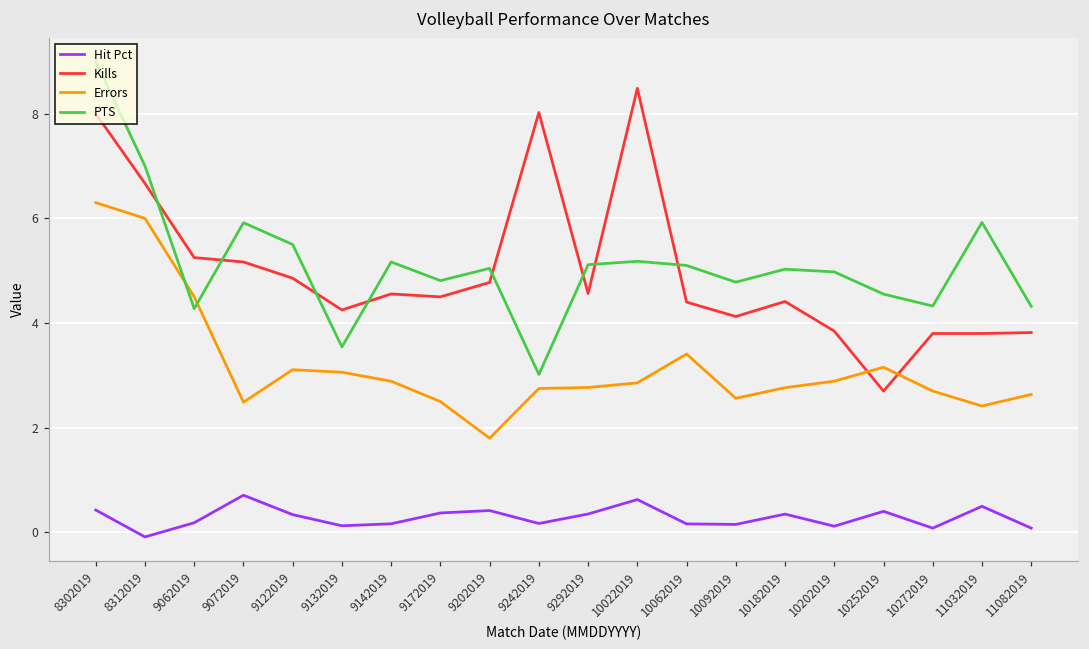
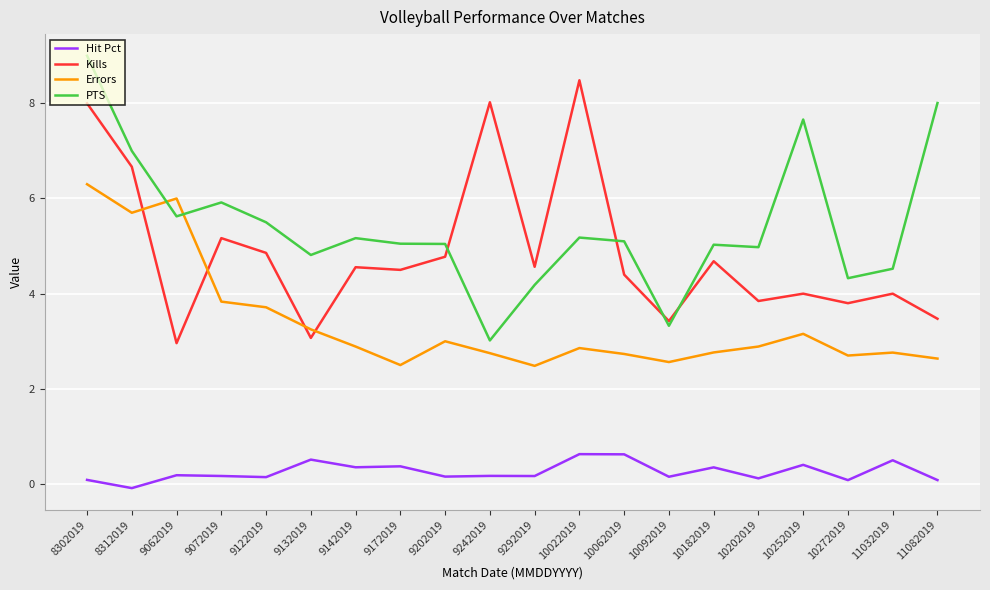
Hit Pct, 8302019: 0.4 -> 0.1
Errors, 8312019: 6.0 -> 5.7
Kills, 9062019: 5.3 -> 3.0
Errors, 9062019: 4.5 -> 6.0
PTS, 9062019: 4.3 -> 5.6
Hit Pct, 9072019: 0.7 -> 0.2
Errors, 9072019: 2.5 -> 3.8
Hit Pct, 9122019: 0.3 -> 0.1
Errors, 9122019: 3.1 -> 3.7
Hit Pct, 9132019: 0.1 -> 0.5
Kills, 9132019: 4.3 -> 3.1
Errors, 9132019: 3.1 -> 3.3
PTS, 9132019: 3.5 -> 4.8
Hit Pct, 9142019: 0.2 -> 0.4
PTS, 9172019: 4.8 -> 5.1
Hit Pct, 9202019: 0.4 -> 0.2
Errors, 9202019: 1.8 -> 3.0
Hit Pct, 9292019: 0.4 -> 0.2
Errors, 9292019: 2.8 -> 2.5
PTS, 9292019: 5.1 -> 4.2
Hit Pct, 10062019: 0.2 -> 0.6
Errors, 10062019: 3.4 -> 2.7
Kills, 10092019: 4.1 -> 3.4
PTS, 10092019: 4.8 -> 3.3
Kills, 10182019: 4.4 -> 4.7
Kills, 10252019: 2.7 -> 4.0
PTS, 10252019: 4.6 -> 7.7
Kills, 11032019: 3.8 -> 4.0
Errors, 11032019: 2.4 -> 2.8
PTS, 11032019: 5.9 -> 4.5
Kills, 11082019: 3.8 -> 3.5
PTS, 11082019: 4.3 -> 8.0
